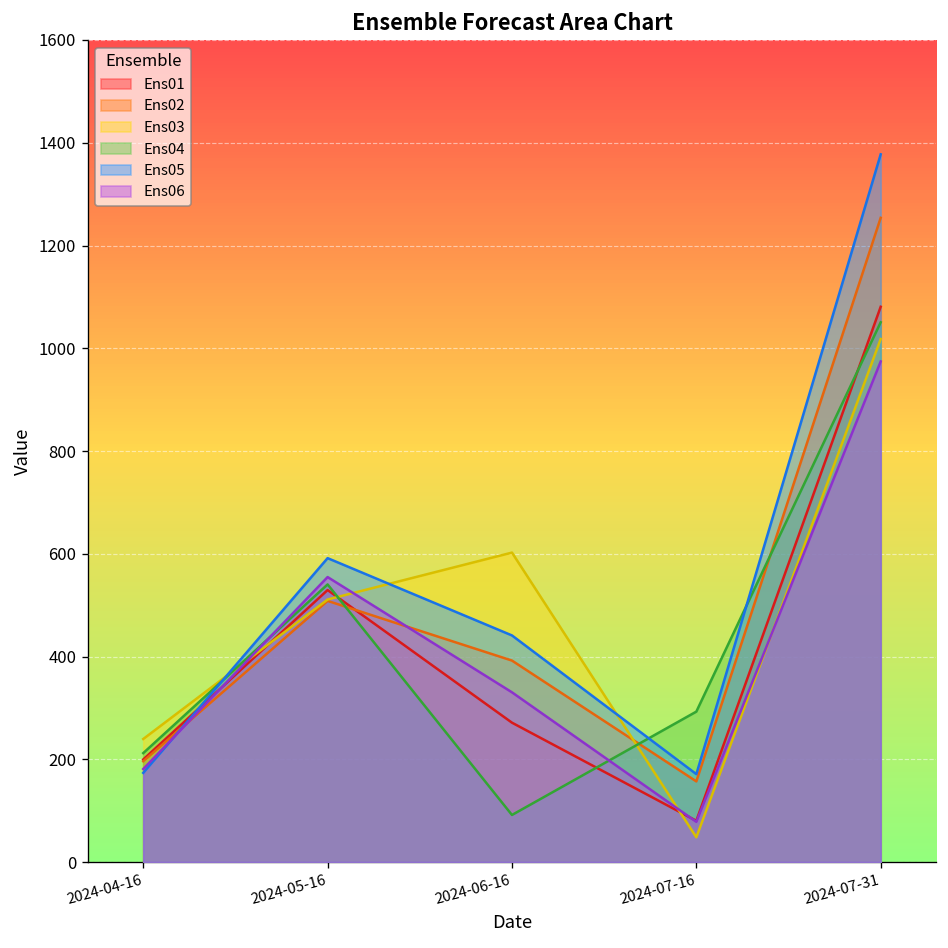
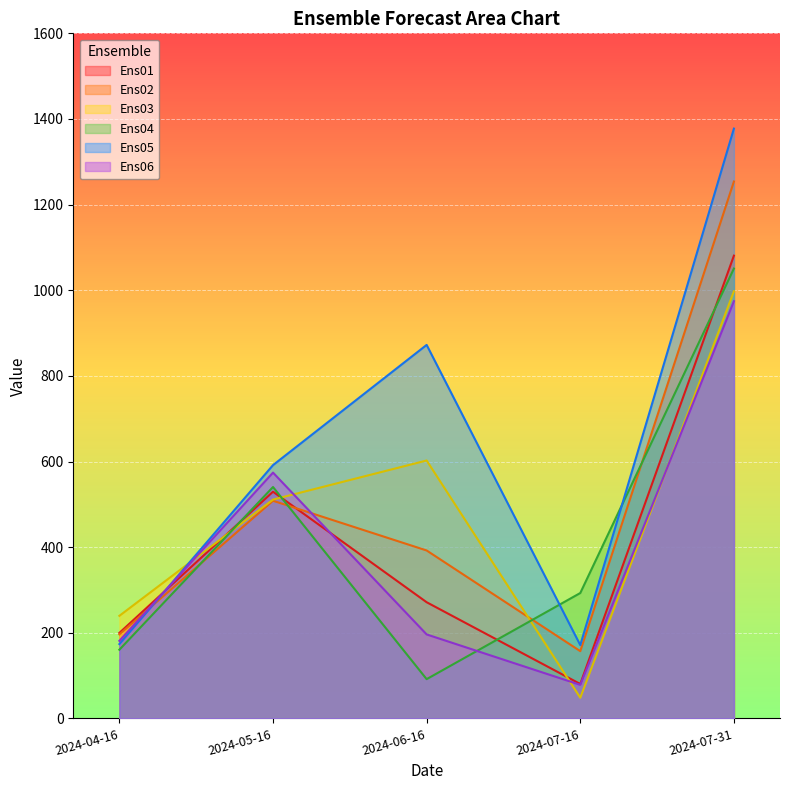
Ens04, 2024-04-16: 210 -> 160
Ens06, 2024-05-16: 550 -> 570
Ens05, 2024-06-16: 440 -> 870
Ens06, 2024-06-16: 330 -> 200
Ens03, 2024-07-31: 1020 -> 1000
